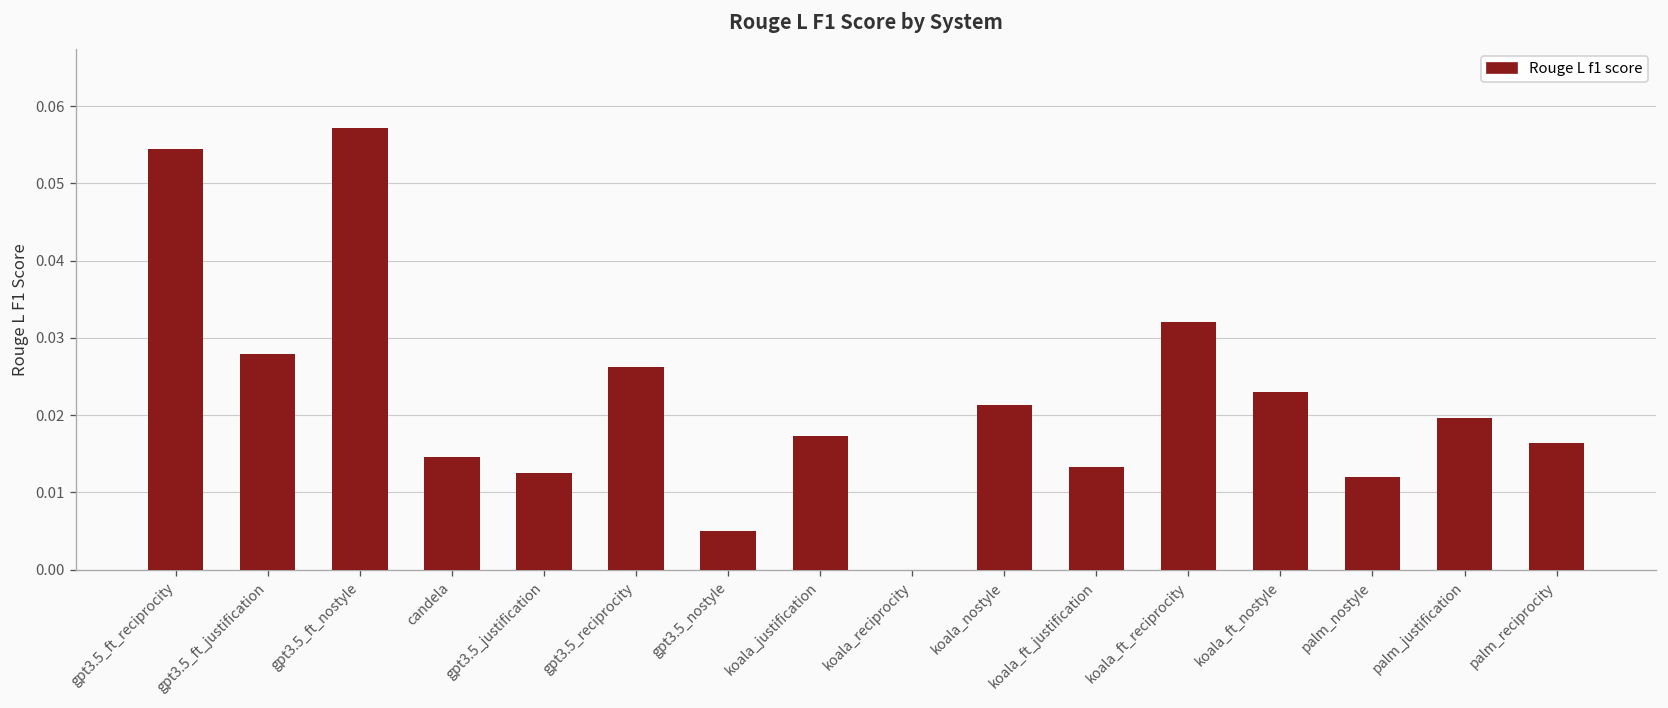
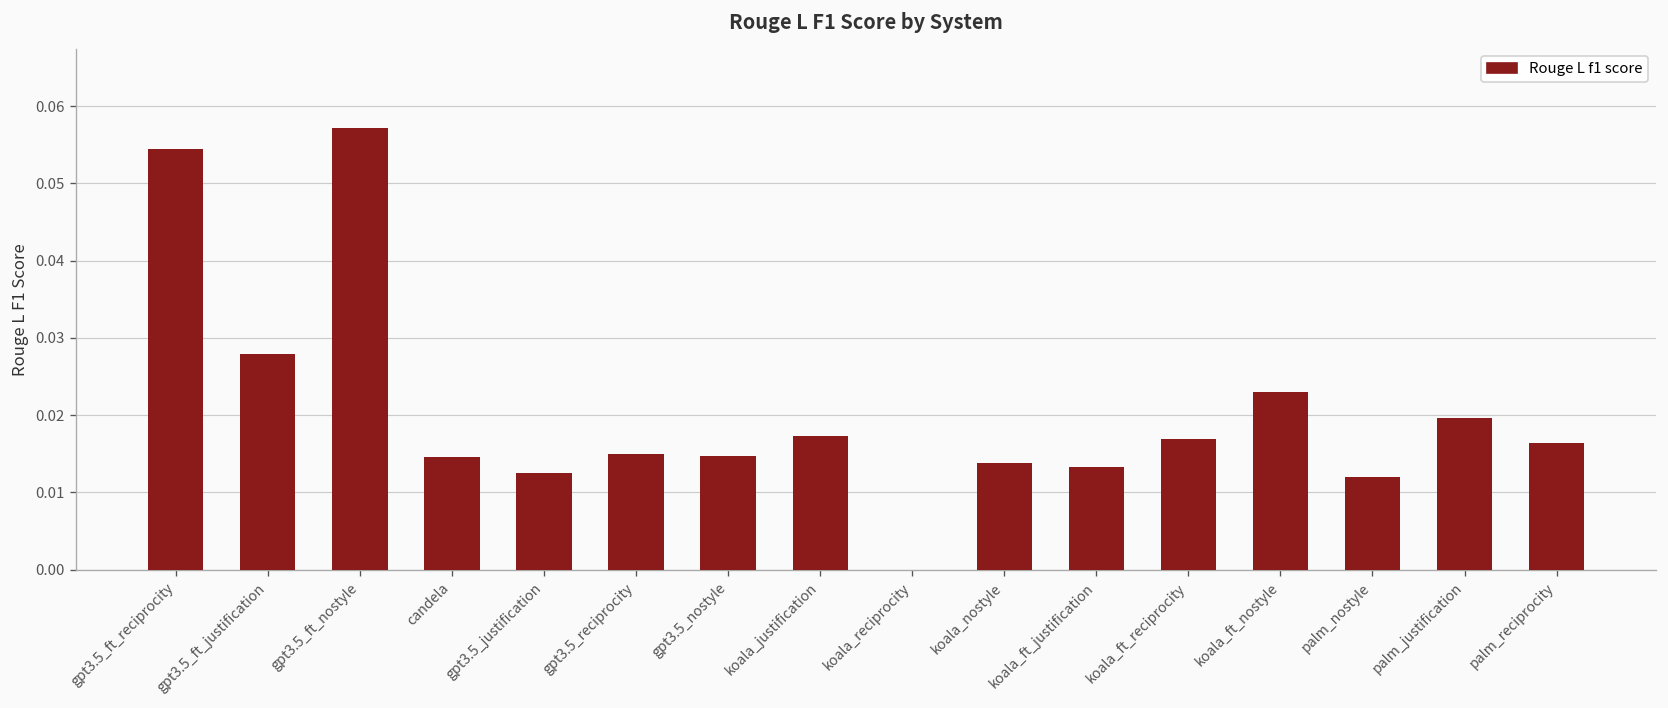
gpt3.5_reciprocity: 0.026 -> 0.015
gpt3.5_nostyle: 0.005 -> 0.015
koala_nostyle: 0.021 -> 0.014
koala_ft_reciprocity: 0.032 -> 0.017
